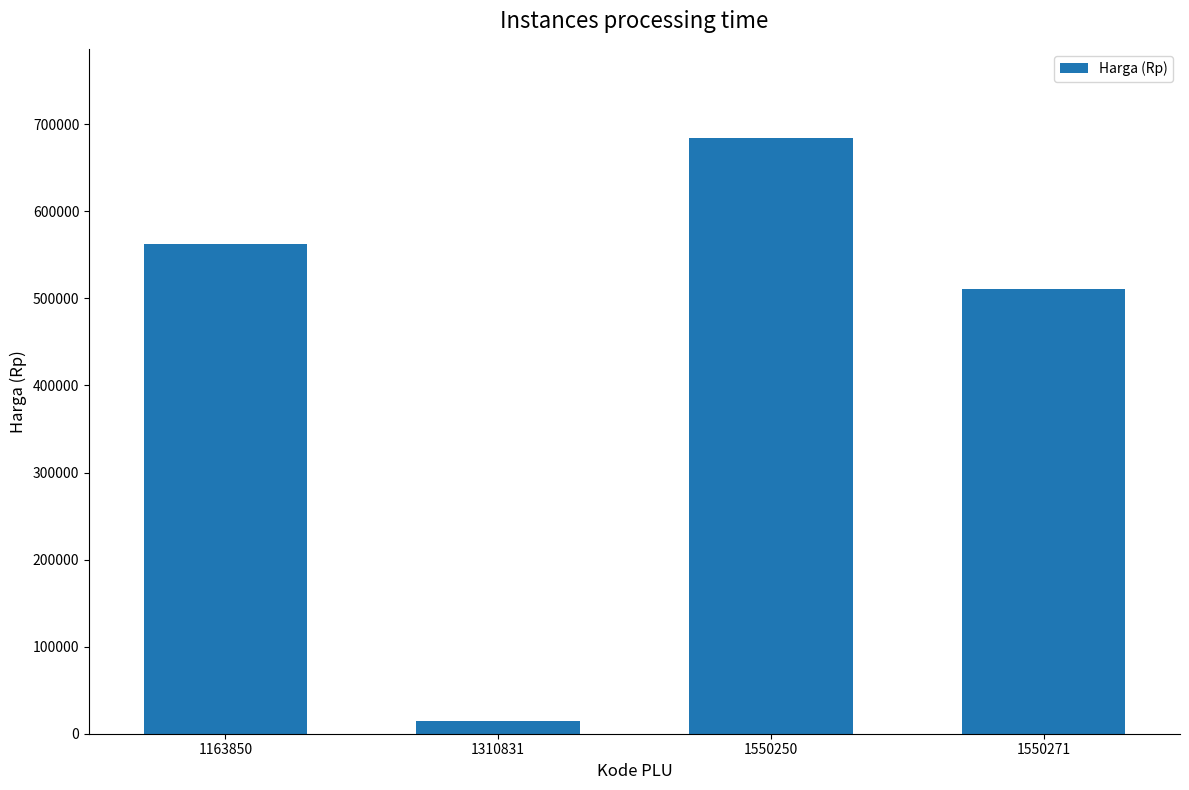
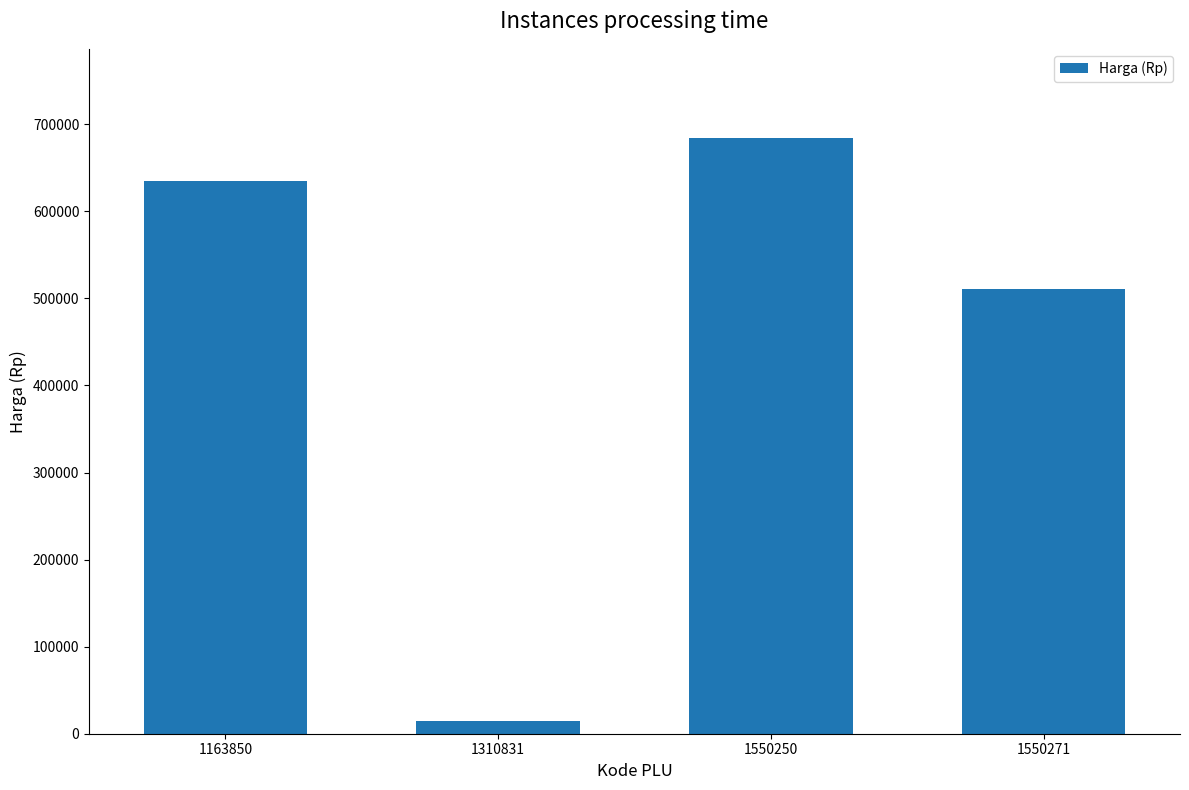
1163850: 560000 -> 630000
